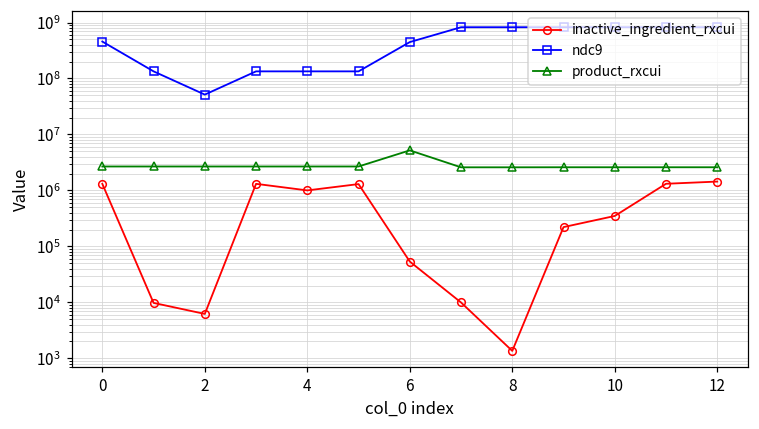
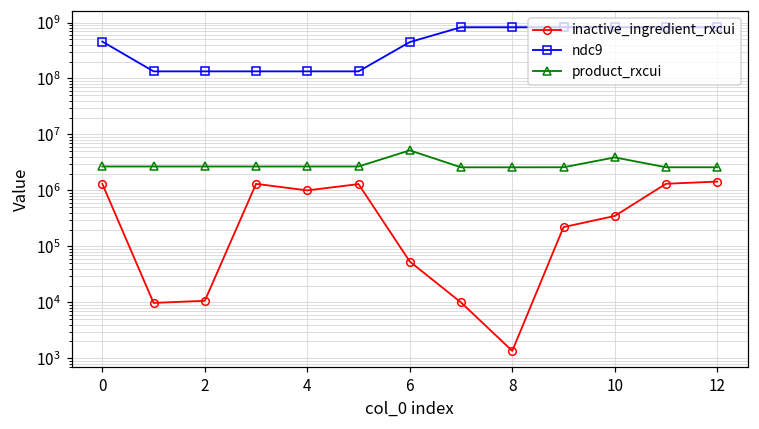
inactive_ingredient_rxcui, 2: 6000 -> 11000
ndc9, 2: 50000000 -> 130000000
product_rxcui, 10: 3000000 -> 4000000
